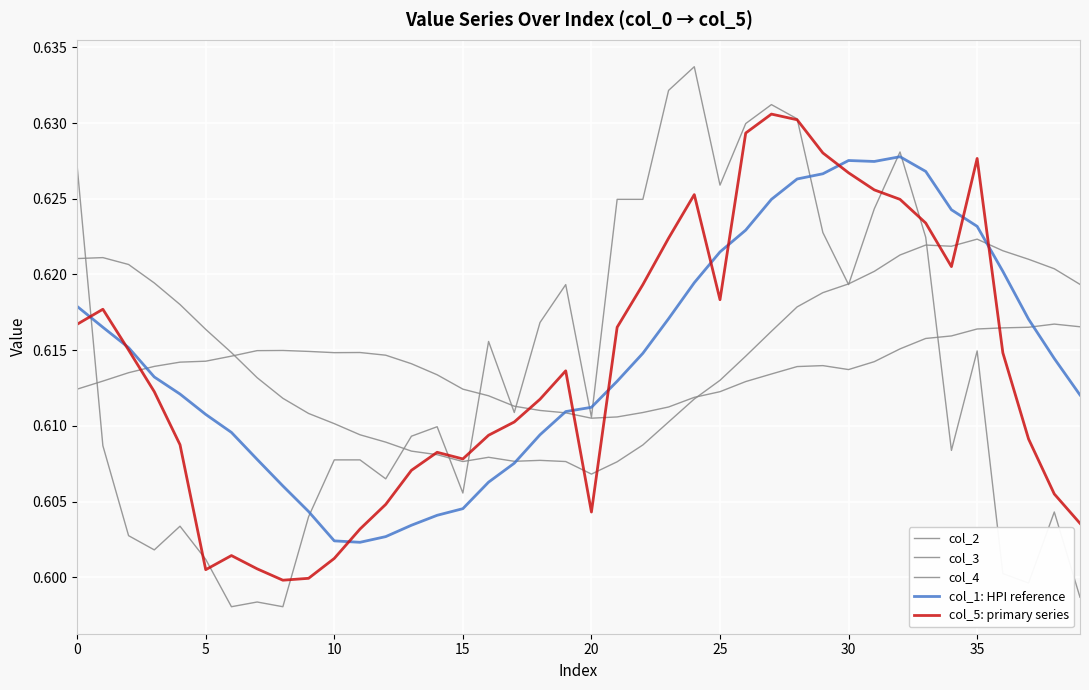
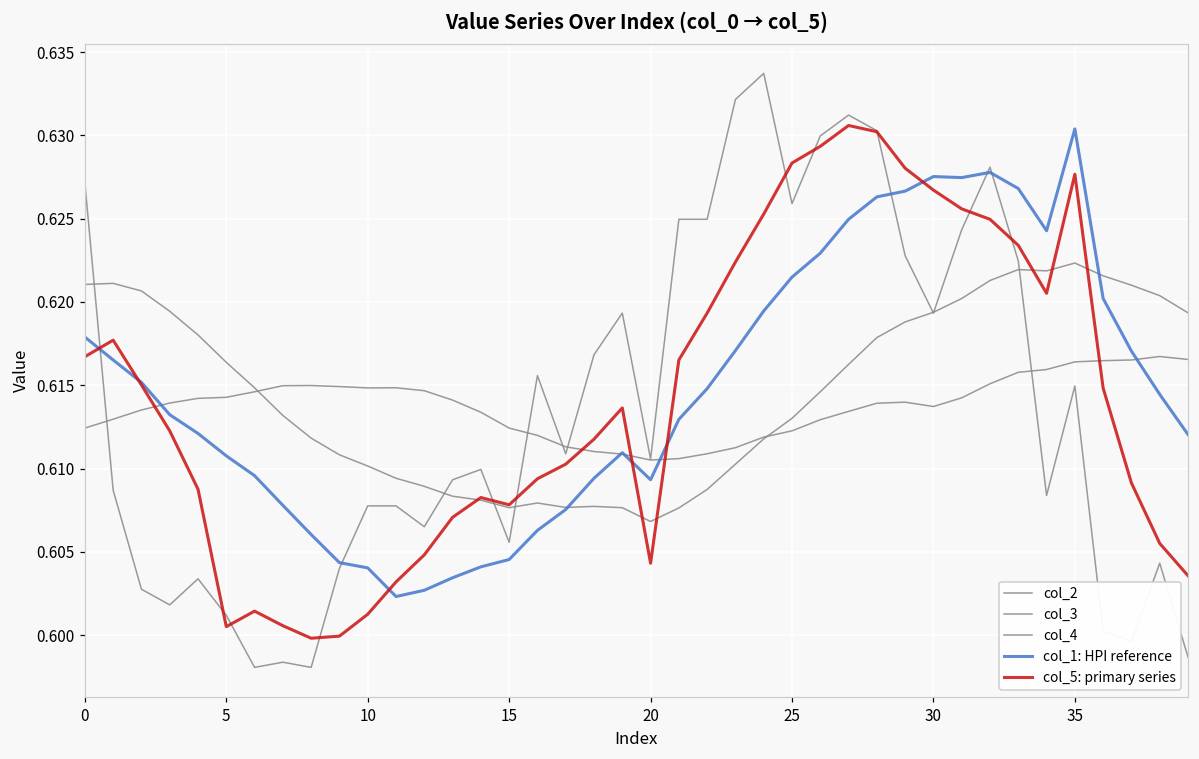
col_1: HPI reference, 10: 0.6024 -> 0.6040
col_1: HPI reference, 20: 0.6112 -> 0.6093
col_5: primary series, 25: 0.6183 -> 0.6283
col_1: HPI reference, 35: 0.6232 -> 0.6304
